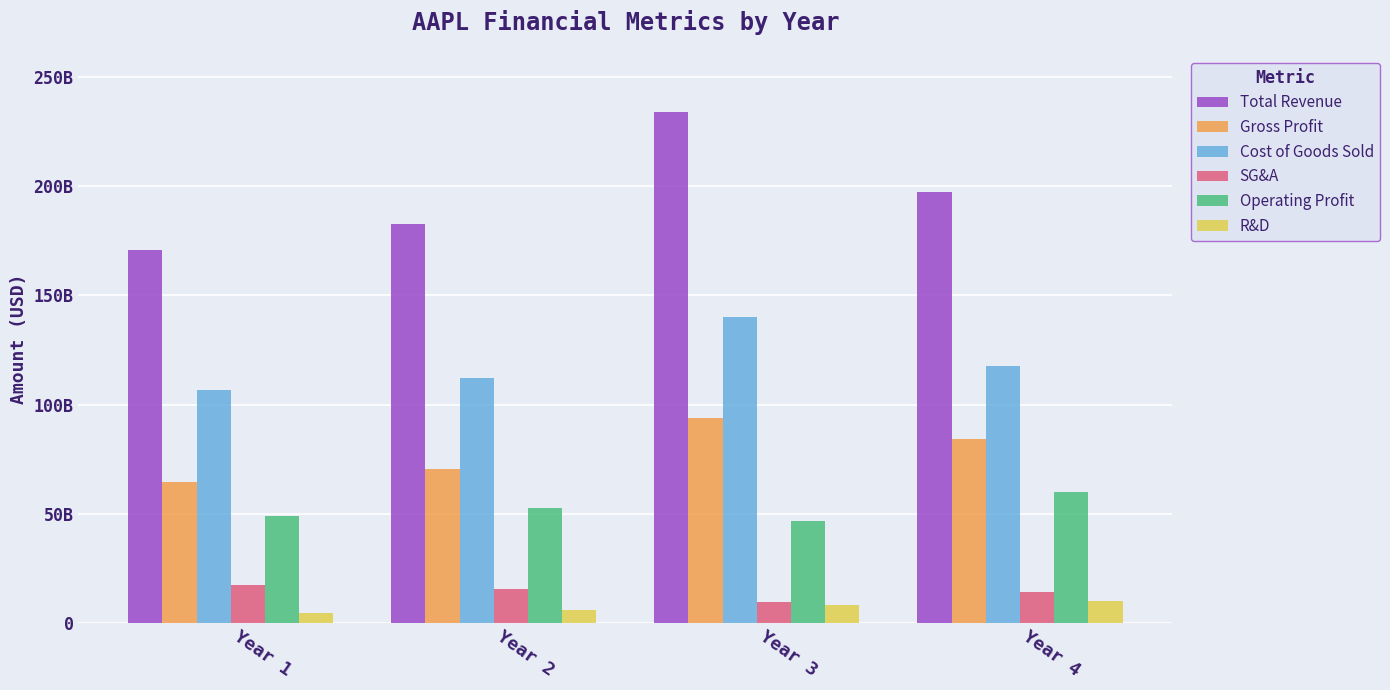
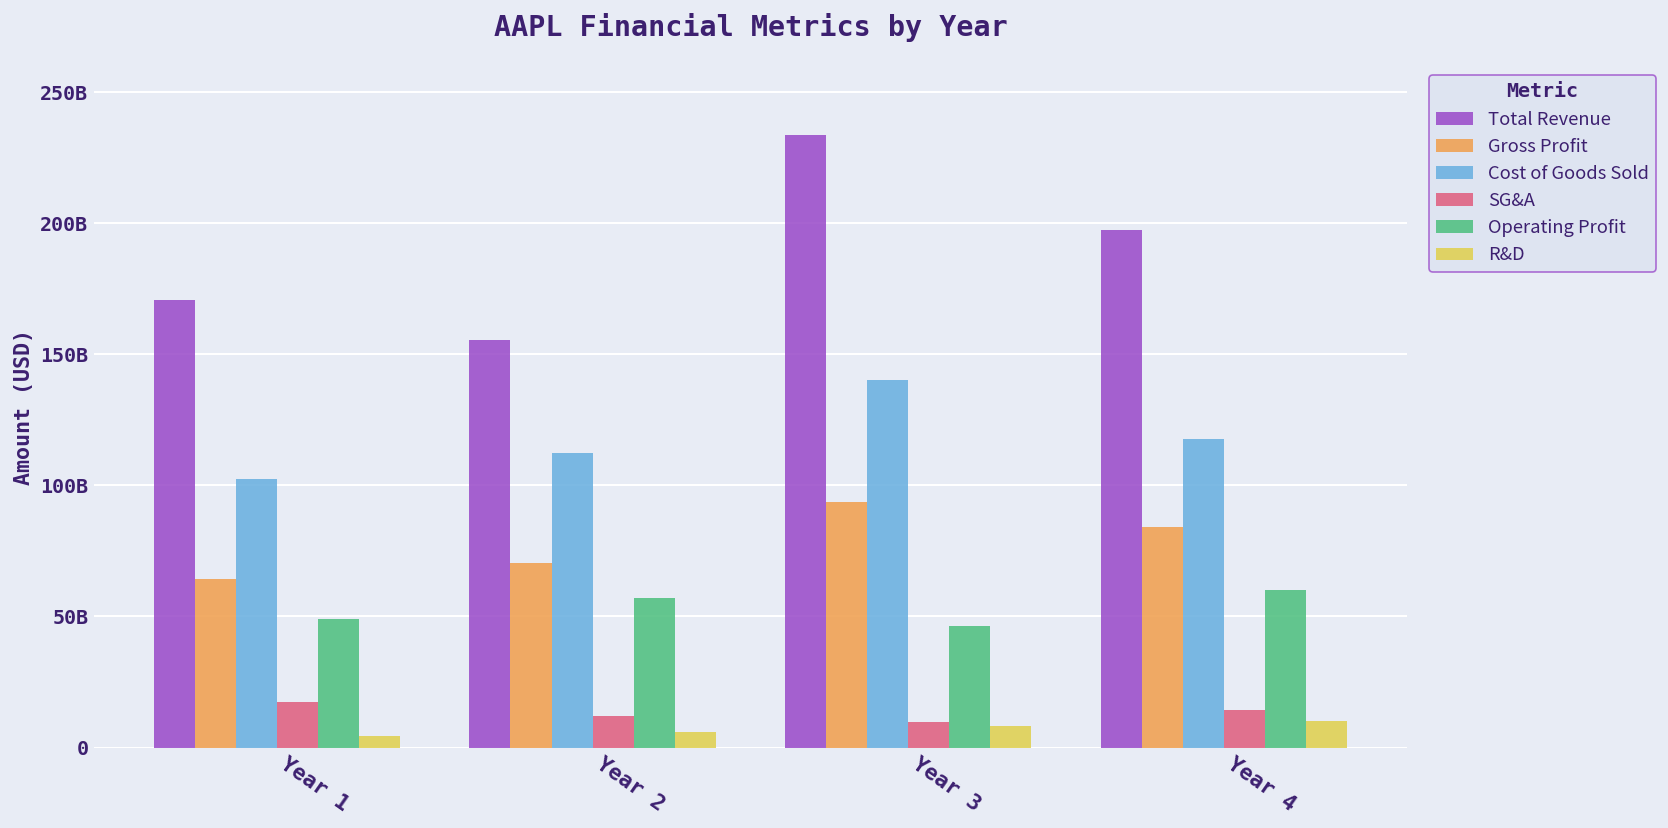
Cost of Goods Sold, Year 1: 107000000000 -> 102000000000
Total Revenue, Year 2: 183000000000 -> 155000000000
SG&A, Year 2: 16000000000 -> 12000000000
Operating Profit, Year 2: 53000000000 -> 57000000000
